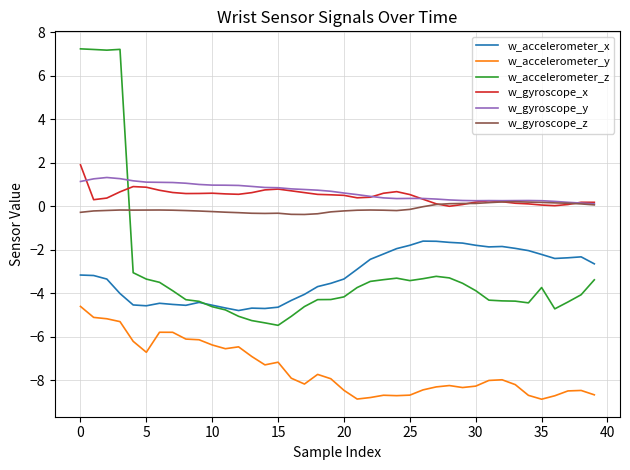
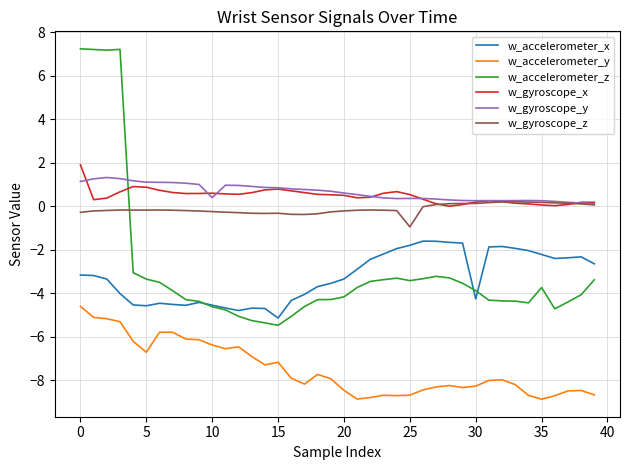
w_gyroscope_y, 10: 1.0 -> 0.4
w_accelerometer_x, 15: -4.6 -> -5.1
w_gyroscope_z, 25: -0.1 -> -0.9
w_accelerometer_x, 30: -1.8 -> -4.3
